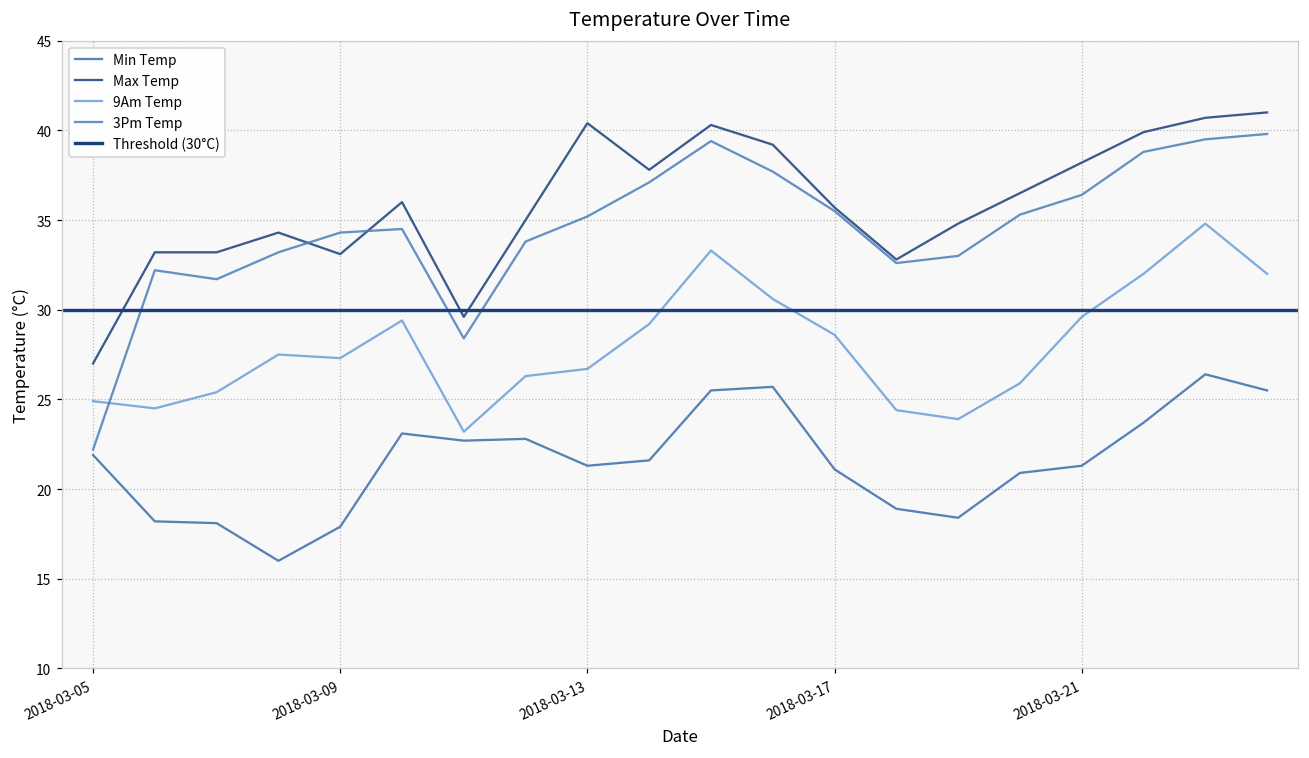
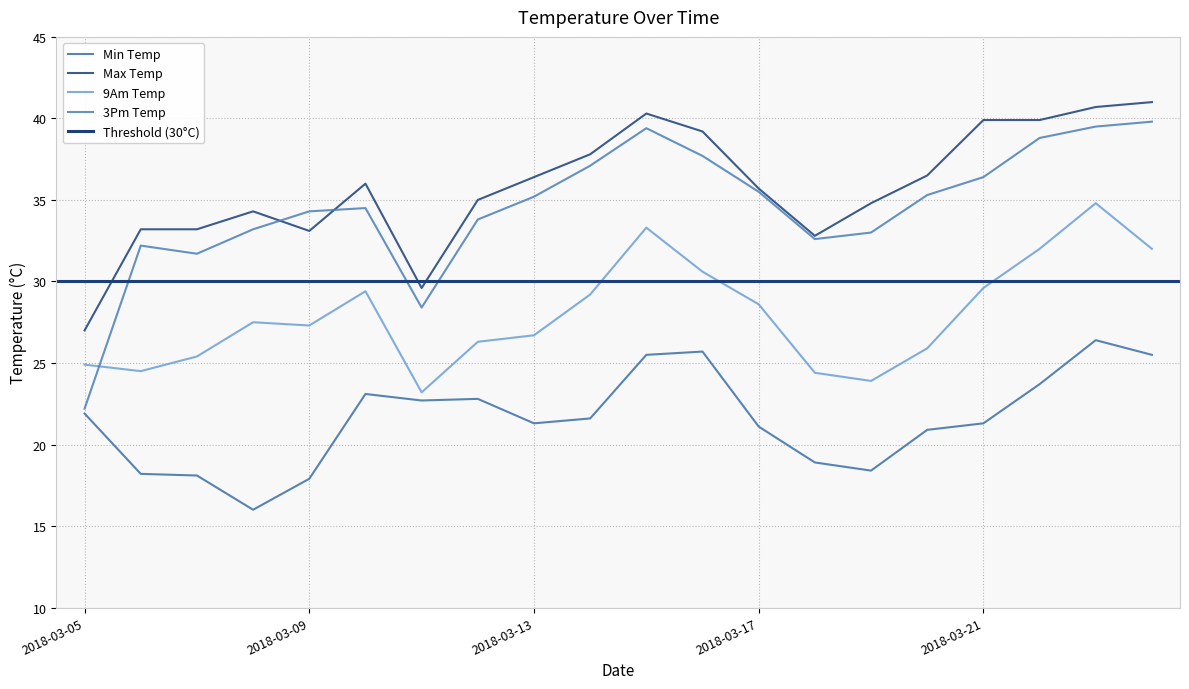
Max Temp, 2018-03-13: 40.4 -> 36.4
Max Temp, 2018-03-21: 38.2 -> 39.9
